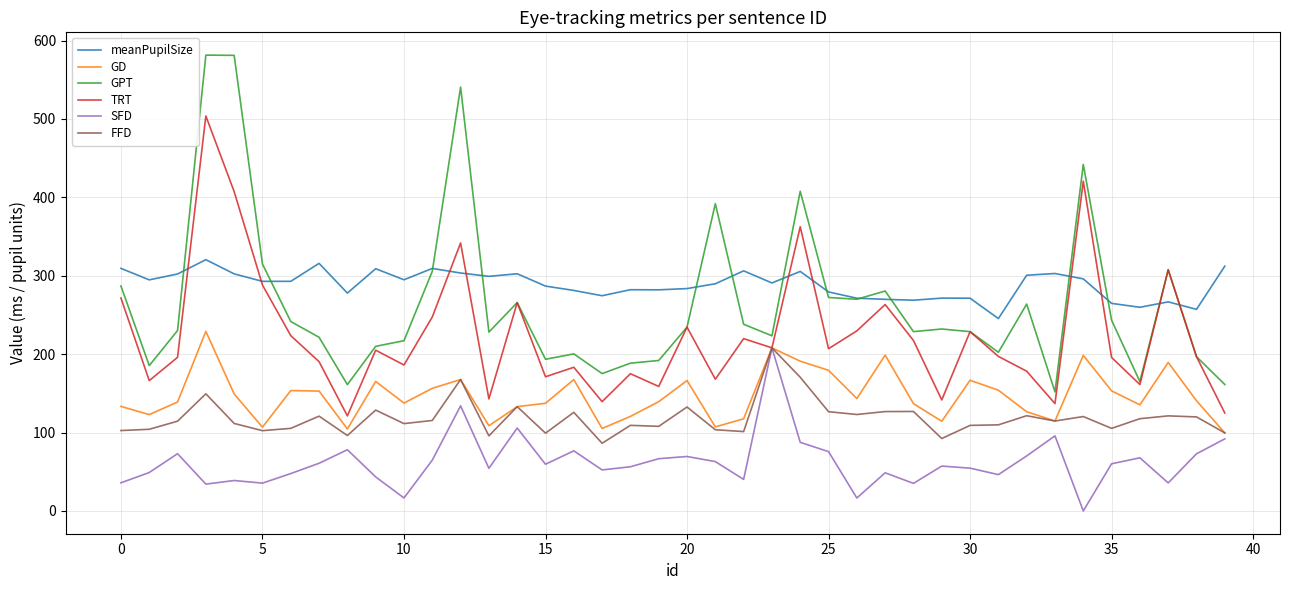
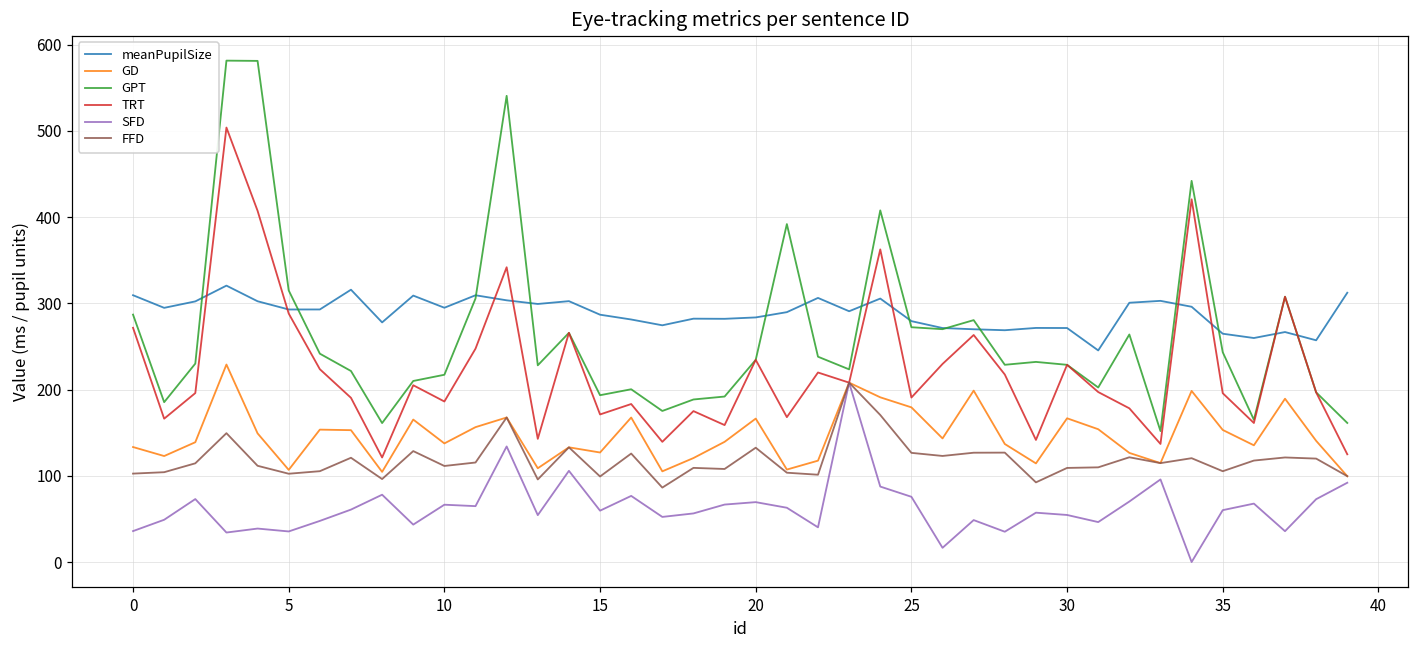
SFD, 10: 20 -> 70
GD, 15: 140 -> 130
TRT, 25: 210 -> 190
